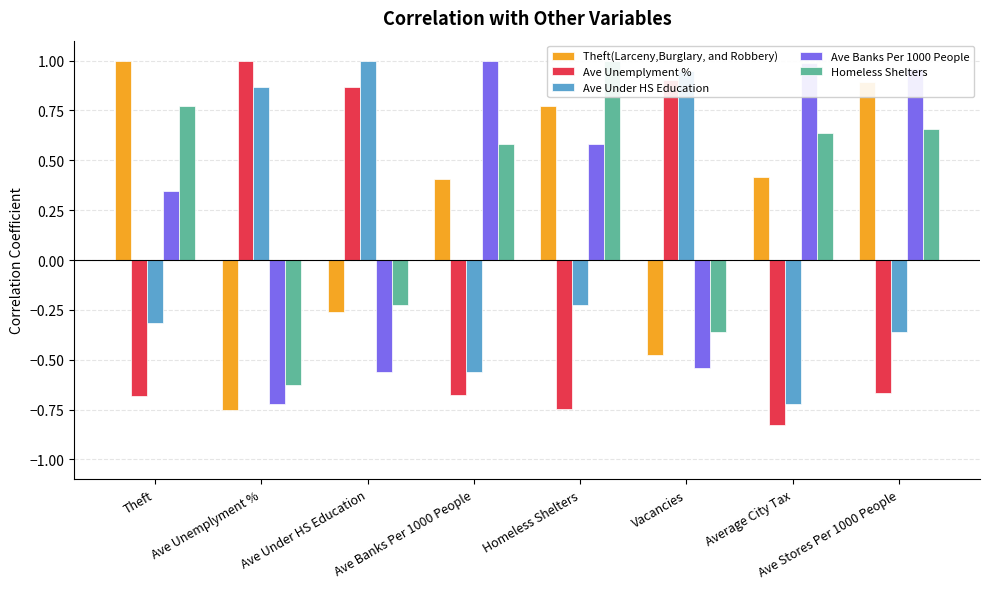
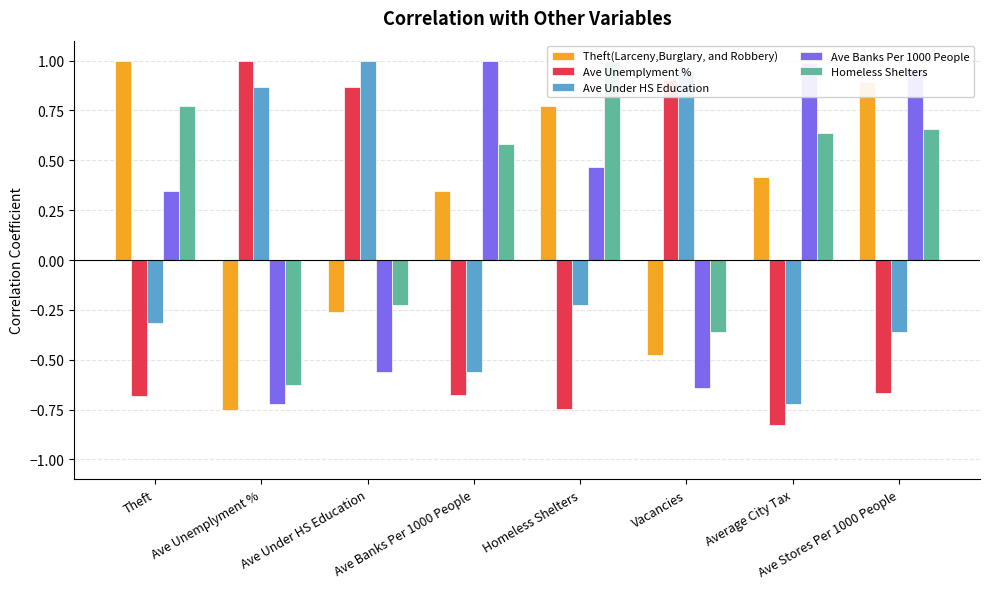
Theft(Larceny,Burglary, and Robbery), Ave Banks Per 1000 People: 0.41 -> 0.35
Ave Banks Per 1000 People, Homeless Shelters: 0.58 -> 0.47
Ave Banks Per 1000 People, Vacancies: -0.54 -> -0.64
